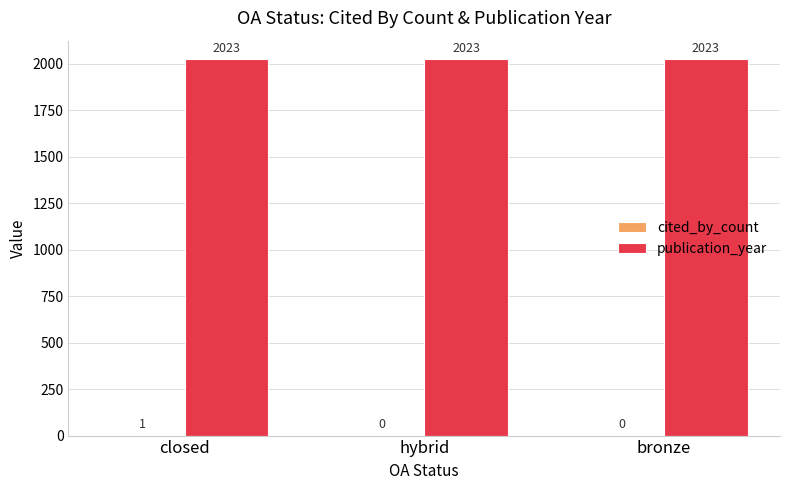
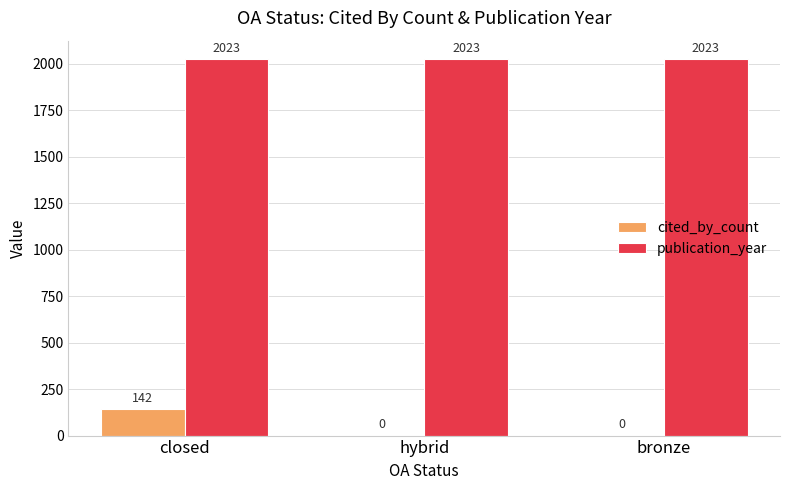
cited_by_count, closed: 1 -> 142
